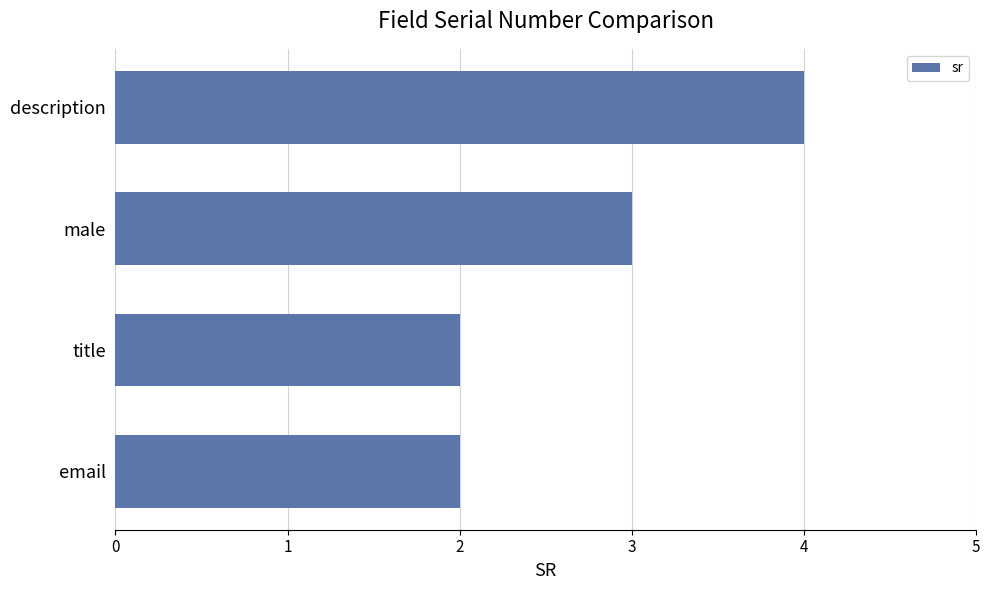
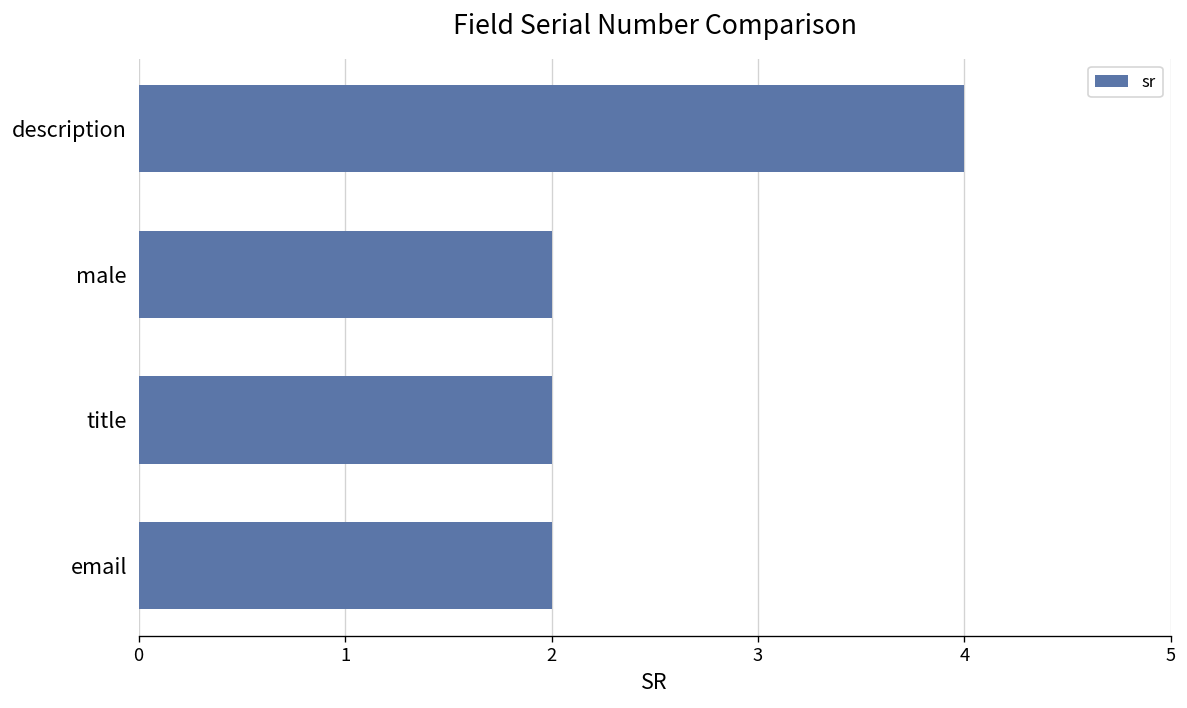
male: 3 -> 2
